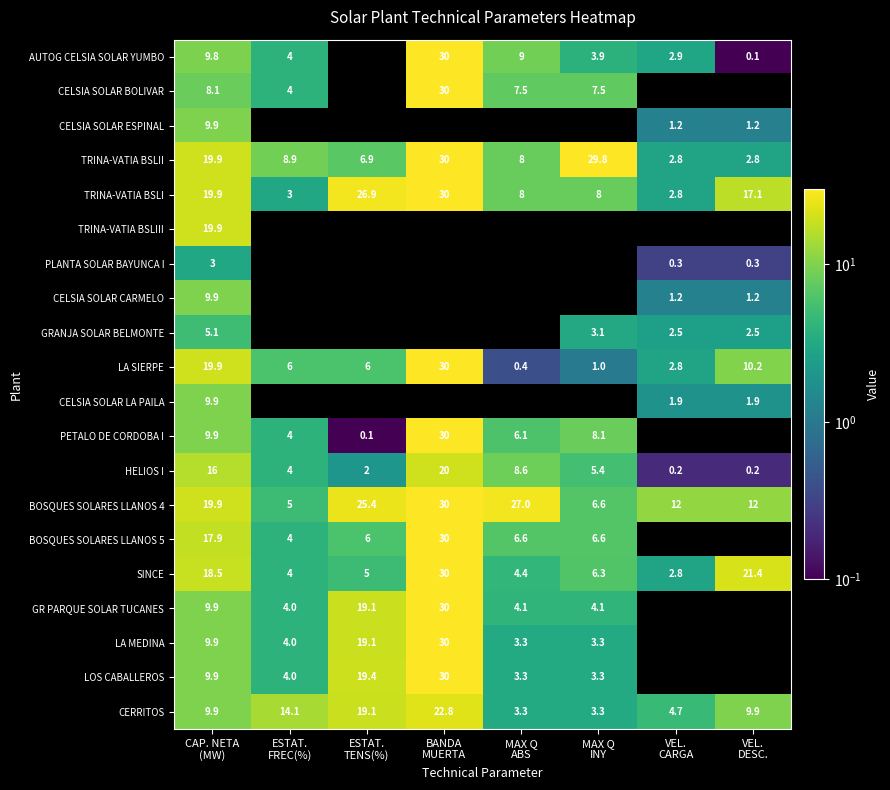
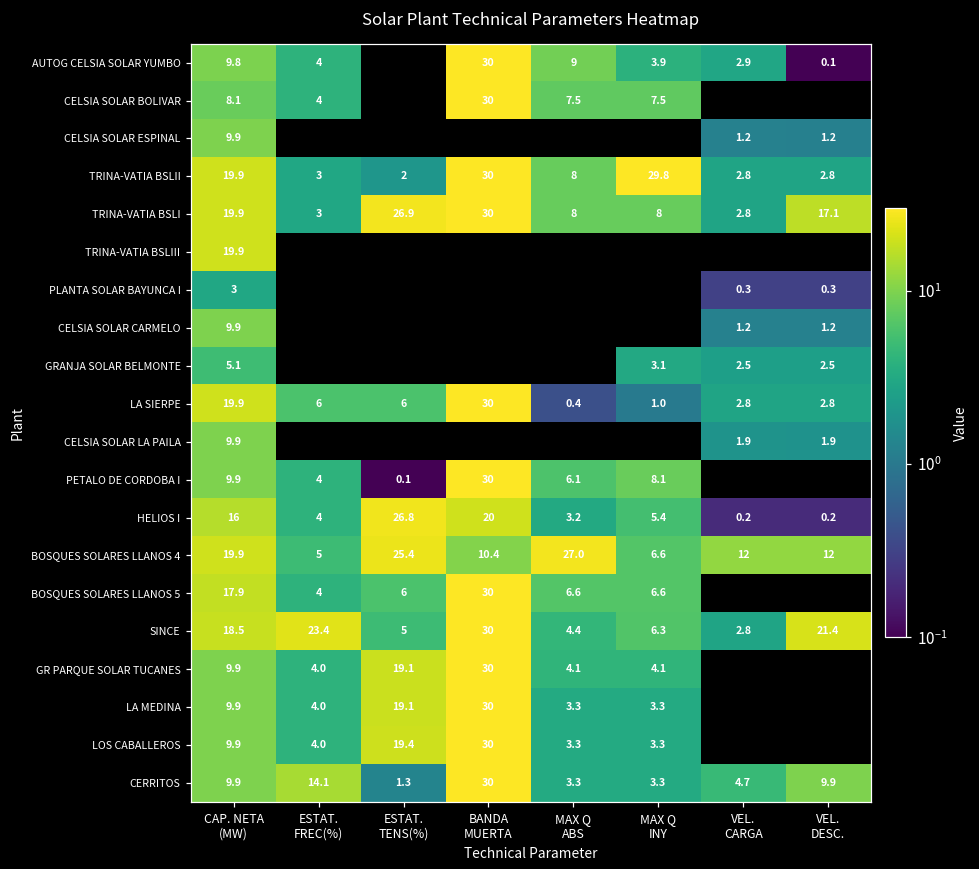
TRINA-VATIA BSLII, ESTAT. FREC(%): 8.9 -> 3
TRINA-VATIA BSLII, ESTAT. TENS(%): 6.9 -> 2
LA SIERPE, VEL. DESC.: 10.2 -> 2.8
HELIOS I, ESTAT. TENS(%): 2 -> 26.8
HELIOS I, MAX Q ABS: 8.6 -> 3.2
BOSQUES SOLARES LLANOS 4, BANDA MUERTA: 30 -> 10.4
SINCE, ESTAT. FREC(%): 4 -> 23.4
CERRITOS, ESTAT. TENS(%): 19.1 -> 1.3
CERRITOS, BANDA MUERTA: 22.8 -> 30
